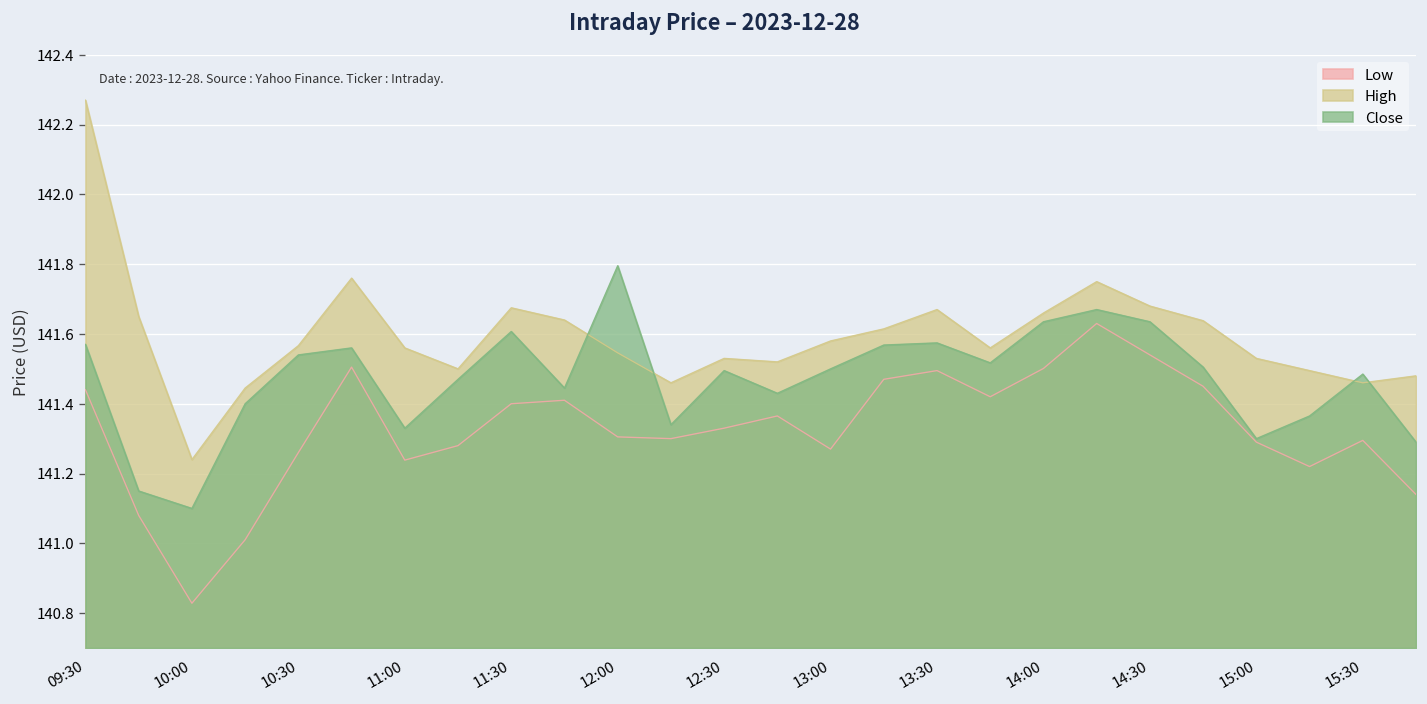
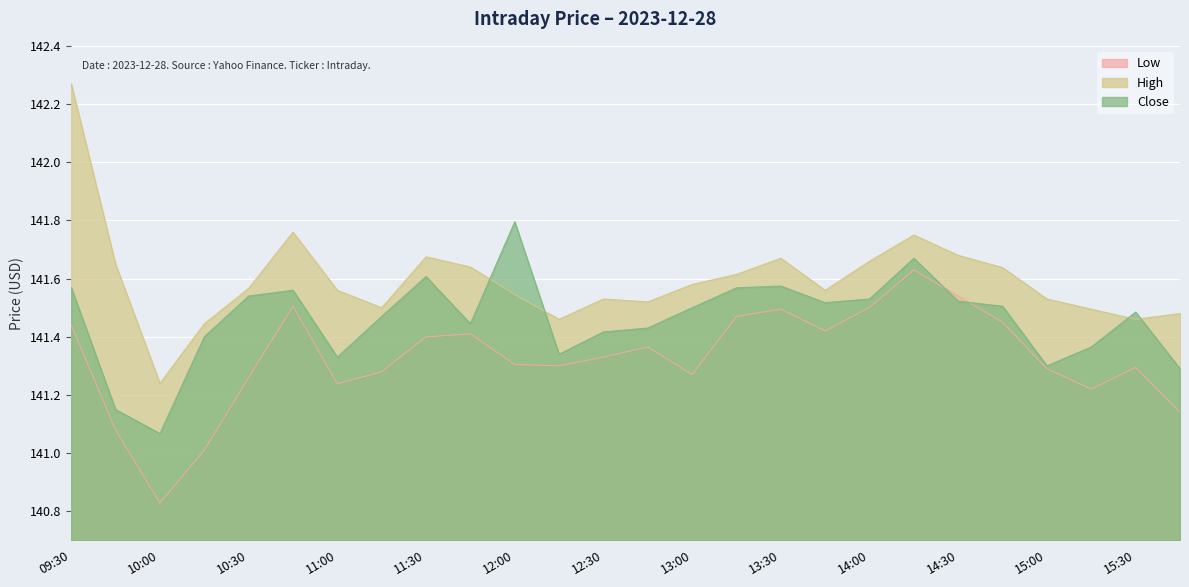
Close, 10:00: 141.10 -> 141.07
Close, 12:30: 141.49 -> 141.42
Close, 14:00: 141.63 -> 141.53
Close, 14:30: 141.63 -> 141.52
